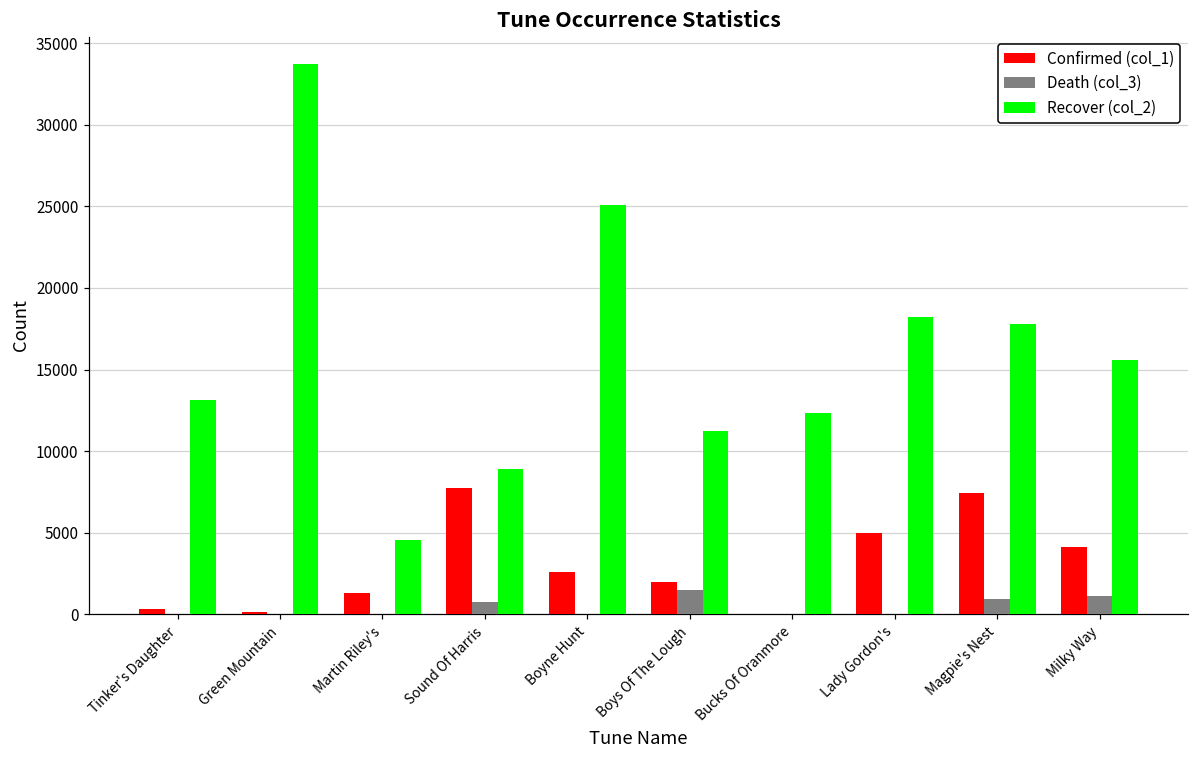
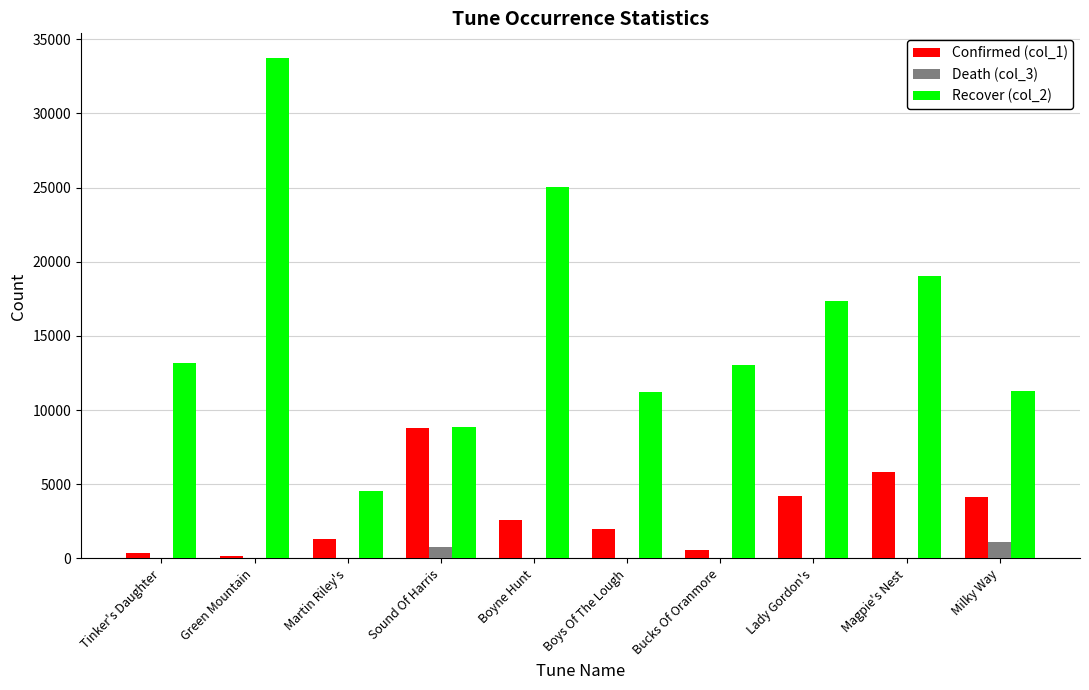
Confirmed (col_1), Sound Of Harris: 7700 -> 8800
Death (col_3), Boys Of The Lough: 1500 -> 0
Confirmed (col_1), Bucks Of Oranmore: 0 -> 500
Recover (col_2), Bucks Of Oranmore: 12300 -> 13000
Confirmed (col_1), Lady Gordon's: 5000 -> 4200
Recover (col_2), Lady Gordon's: 18200 -> 17300
Confirmed (col_1), Magpie's Nest: 7400 -> 5800
Death (col_3), Magpie's Nest: 900 -> 0
Recover (col_2), Magpie's Nest: 17800 -> 19000
Recover (col_2), Milky Way: 15600 -> 11300
